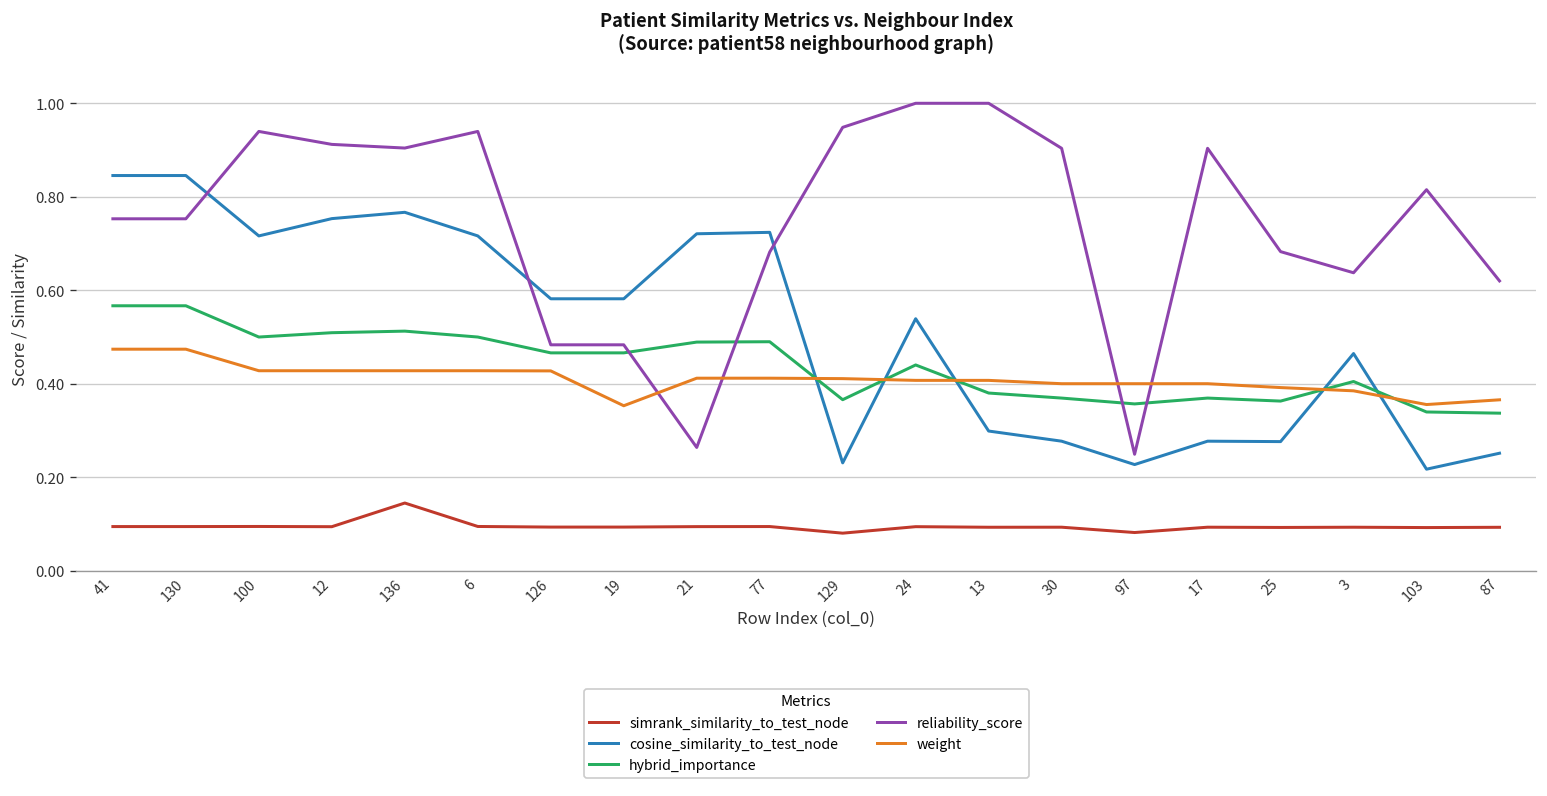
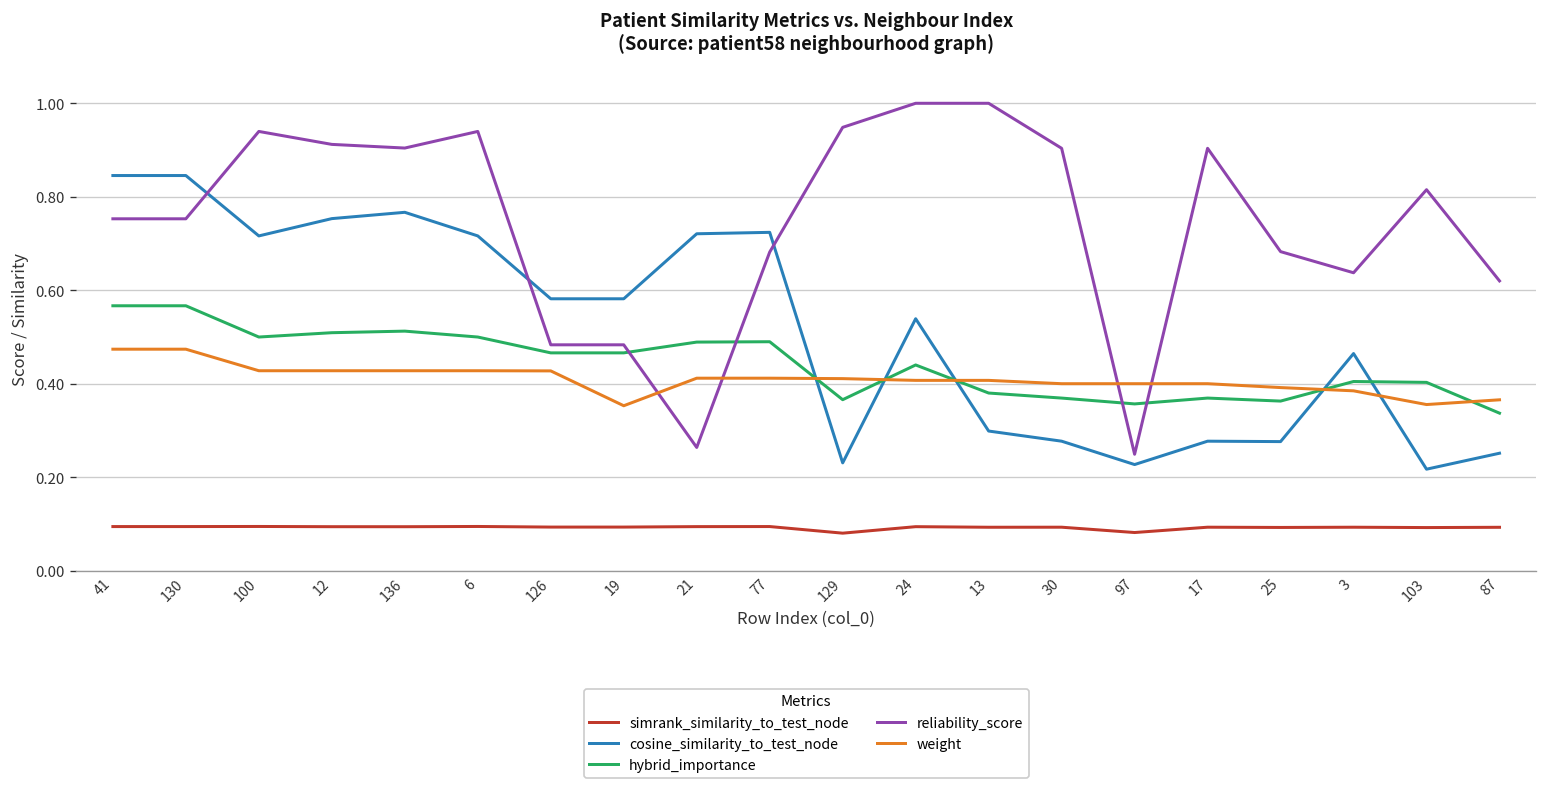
simrank_similarity_to_test_node, 136: 0.15 -> 0.09
hybrid_importance, 103: 0.34 -> 0.40
